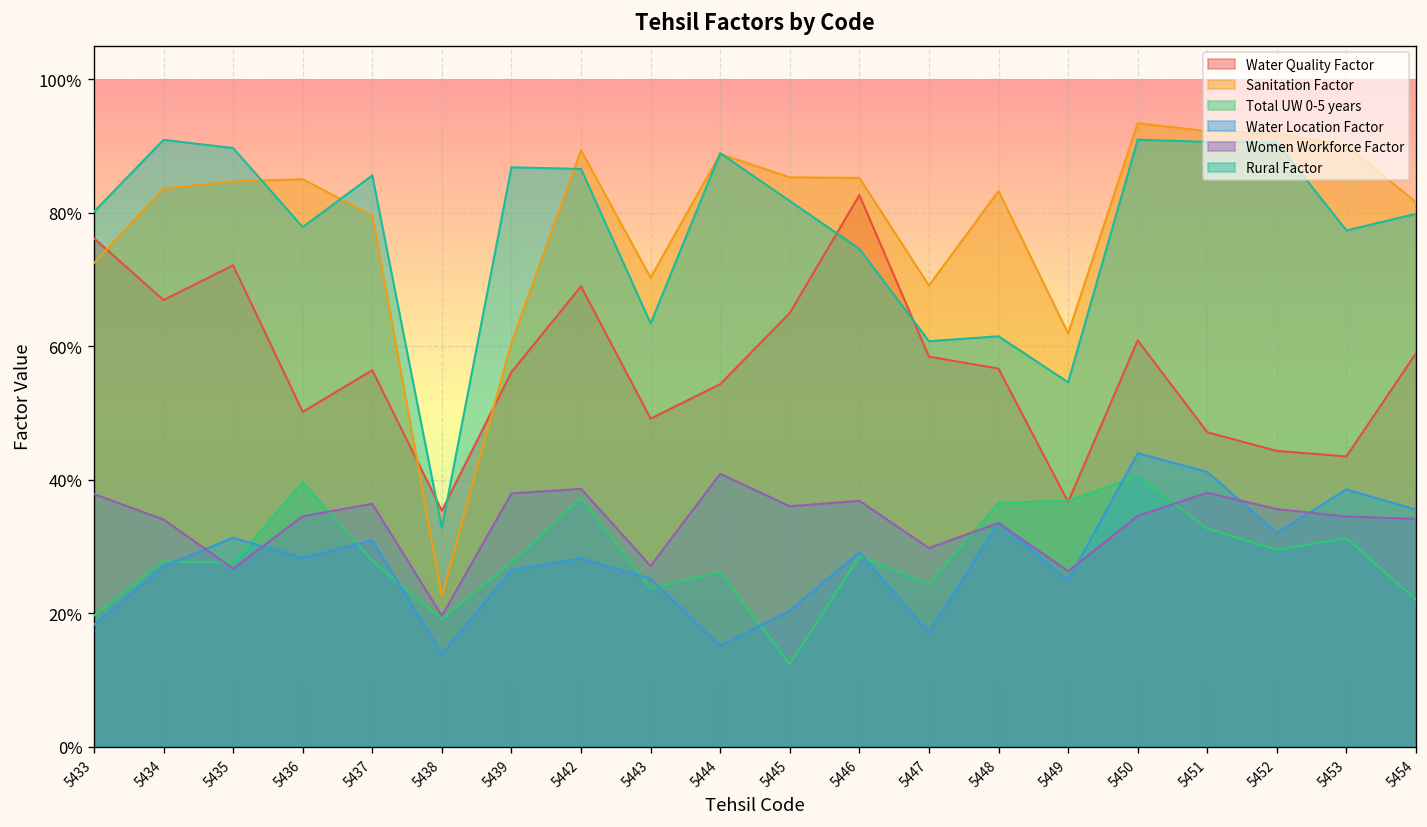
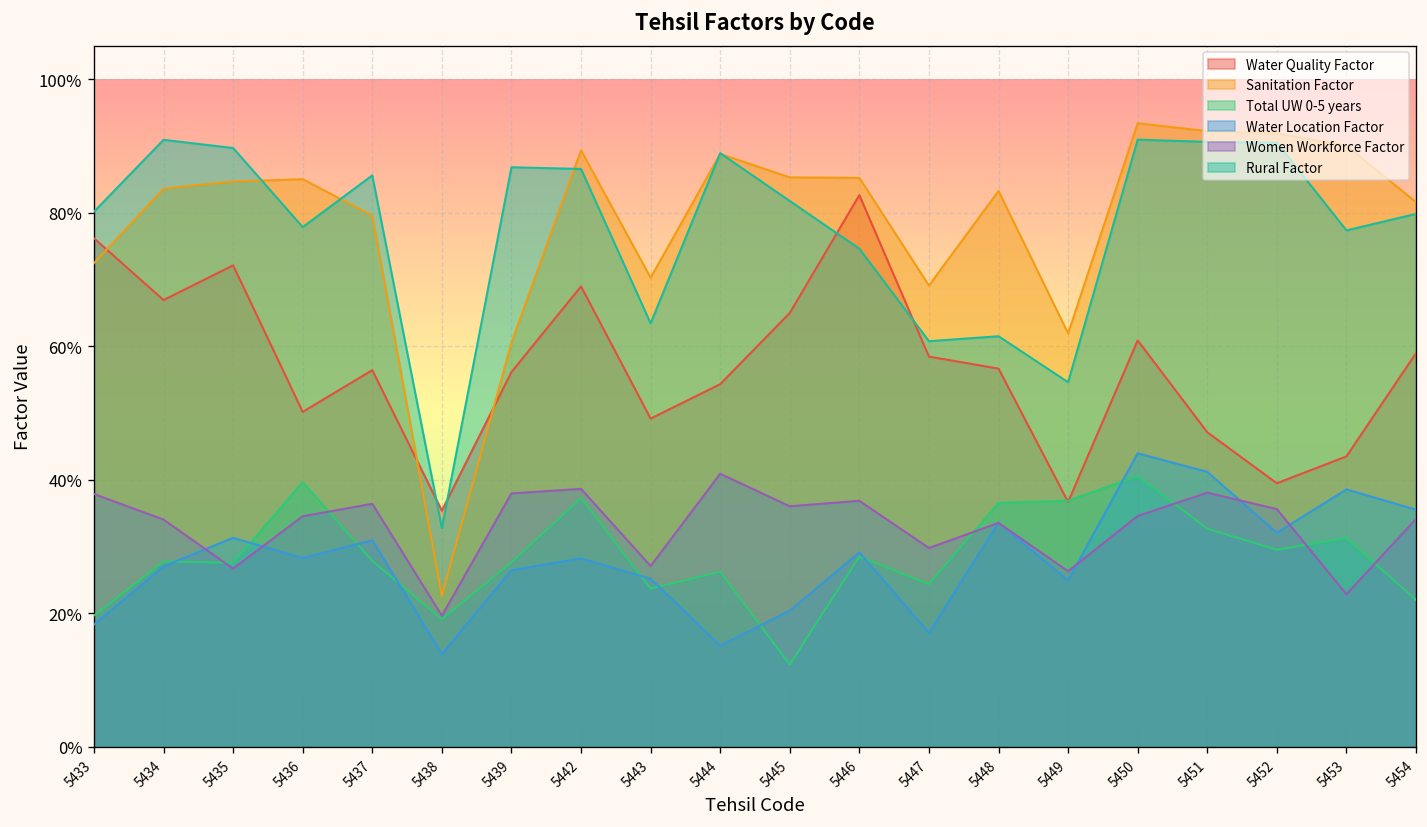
Water Quality Factor, 5452: 44% -> 39%
Women Workforce Factor, 5453: 34% -> 23%
